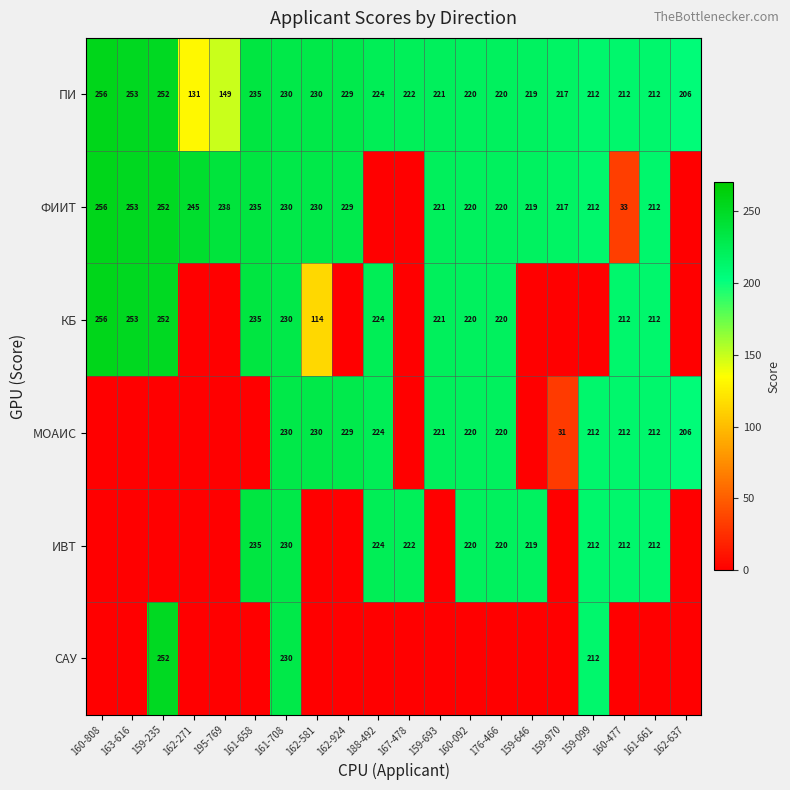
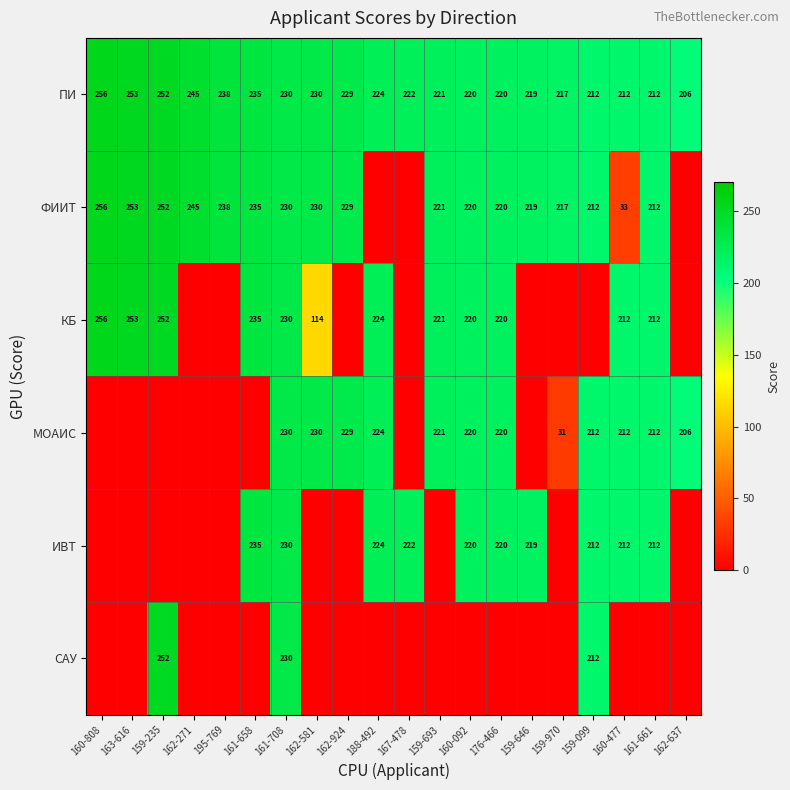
ПИ, 162-271: 131 -> 245
ПИ, 195-769: 149 -> 238
